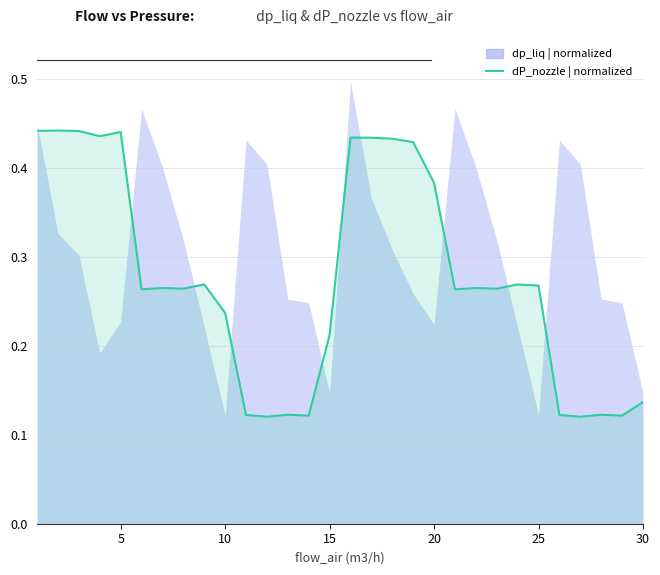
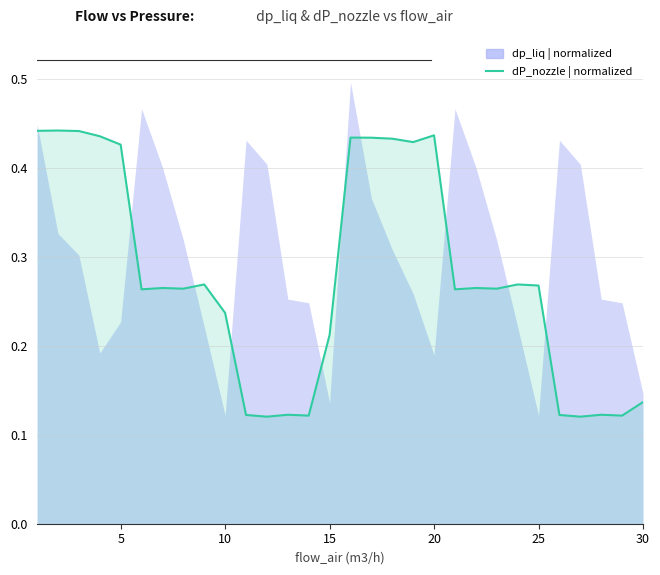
dP_nozzle | normalized, 5: 0.44 -> 0.43
dp_liq | normalized, 15: 0.15 -> 0.14
dP_nozzle | normalized, 20: 0.38 -> 0.44
dp_liq | normalized, 20: 0.22 -> 0.19
